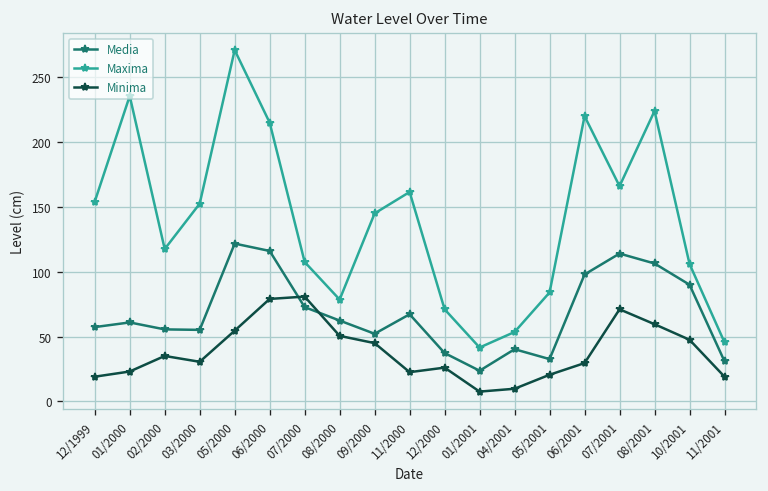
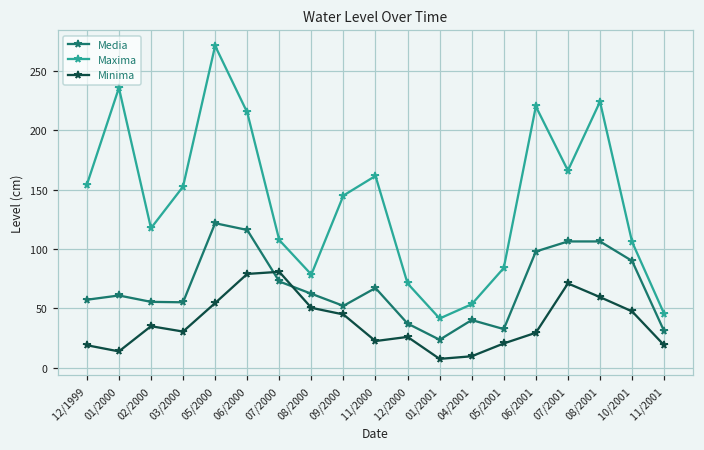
Minima, 01/2000: 23 -> 14
Media, 07/2001: 114 -> 106
